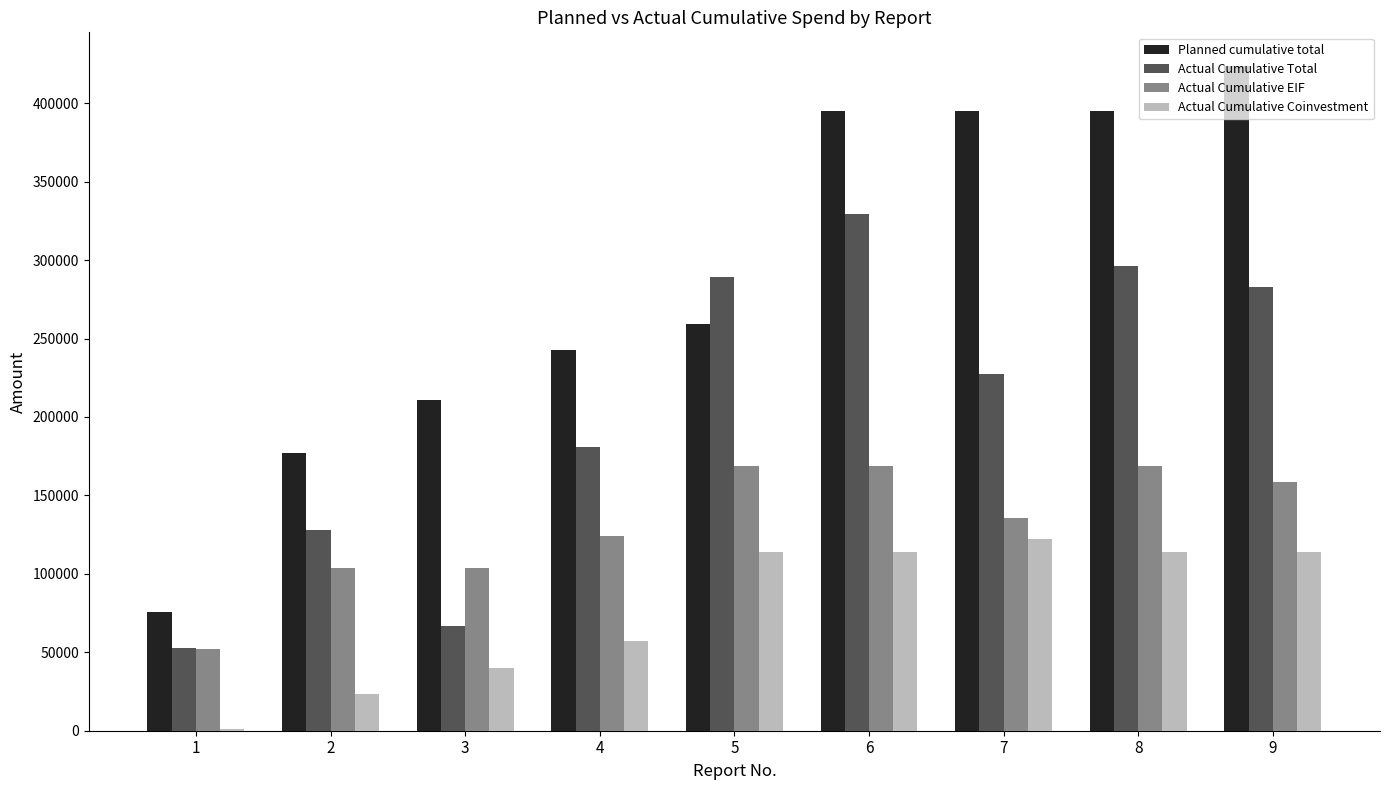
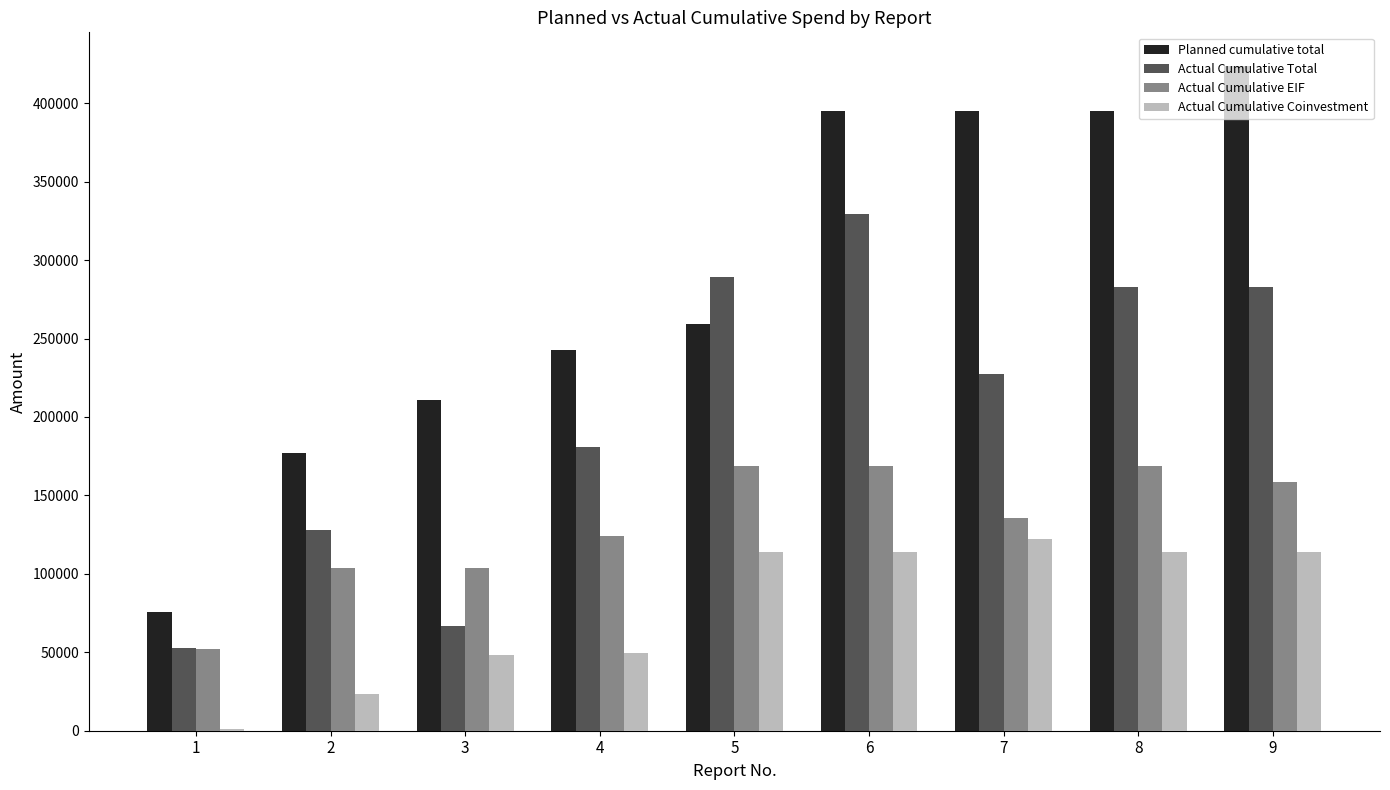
Actual Cumulative Coinvestment, 3: 40000 -> 49000
Actual Cumulative Coinvestment, 4: 57000 -> 49000
Actual Cumulative Total, 8: 296000 -> 283000
